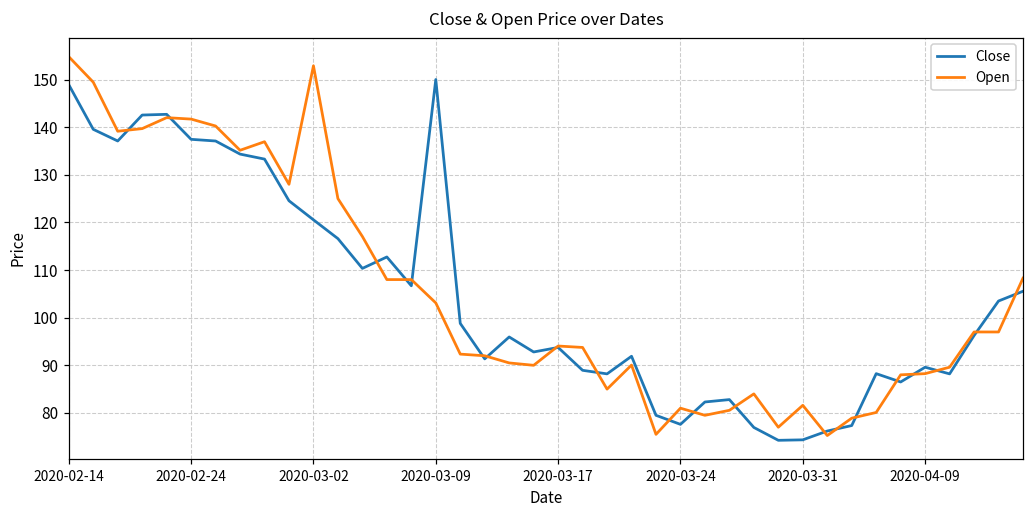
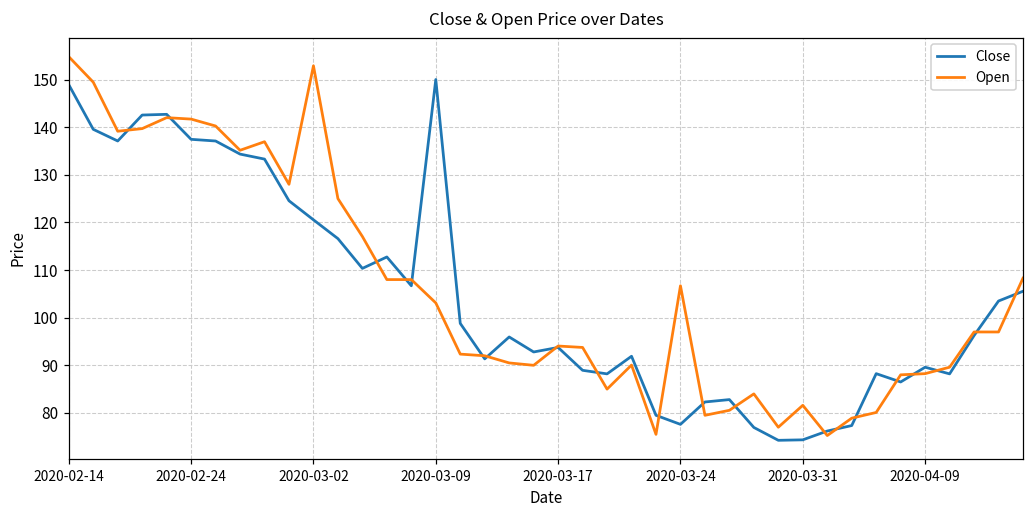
Open, 2020-03-24: 81 -> 107
